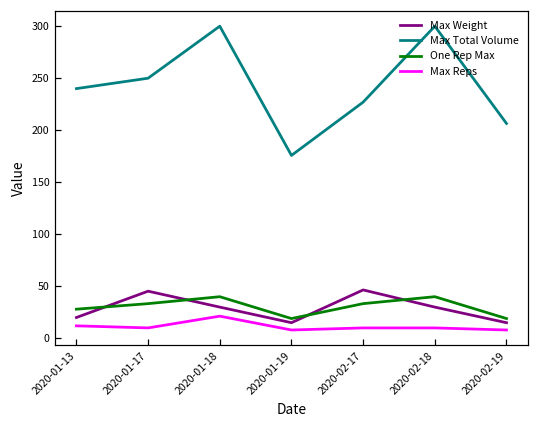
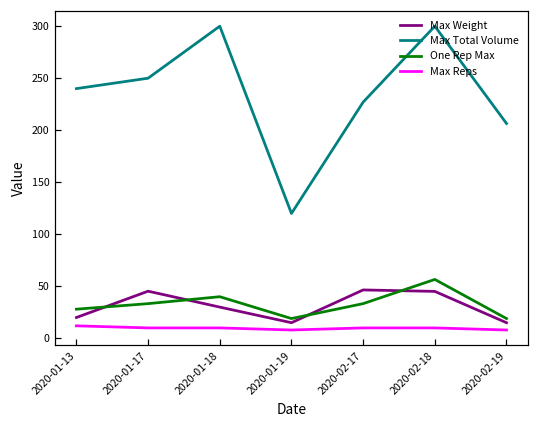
Max Reps, 2020-01-18: 20 -> 10
Max Total Volume, 2020-01-19: 180 -> 120
Max Weight, 2020-02-18: 30 -> 50
One Rep Max, 2020-02-18: 40 -> 60
